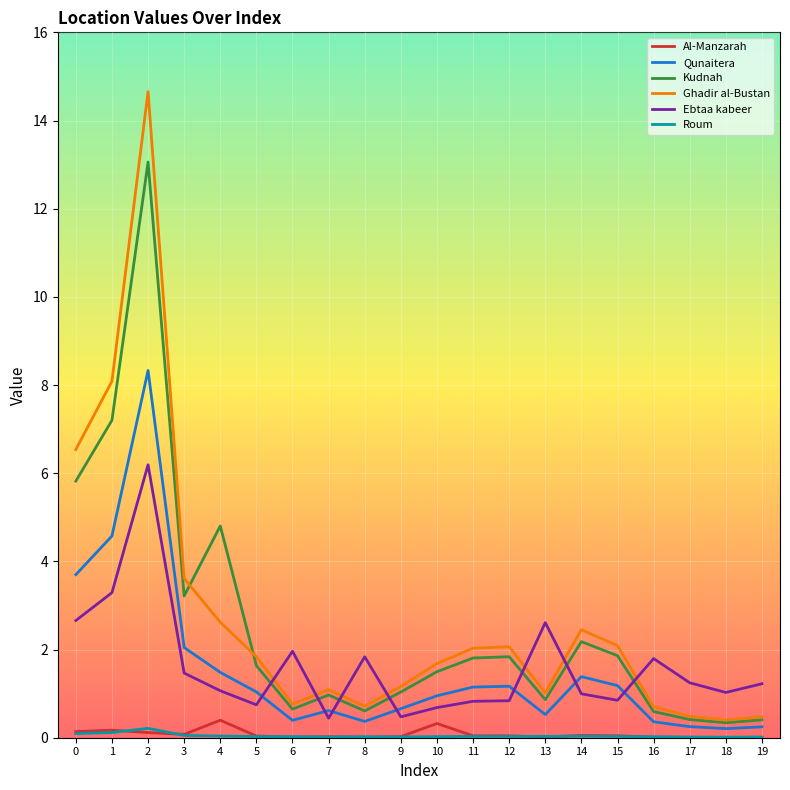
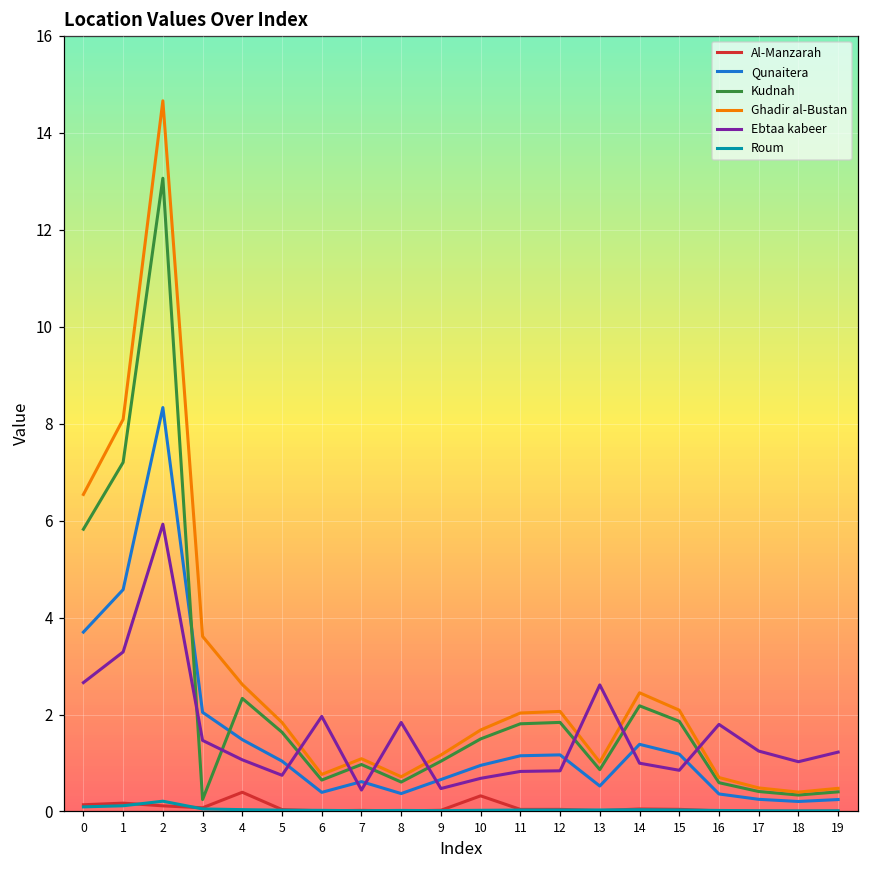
Ebtaa kabeer, 2: 6.2 -> 5.9
Kudnah, 3: 3.2 -> 0.2
Kudnah, 4: 4.8 -> 2.3
